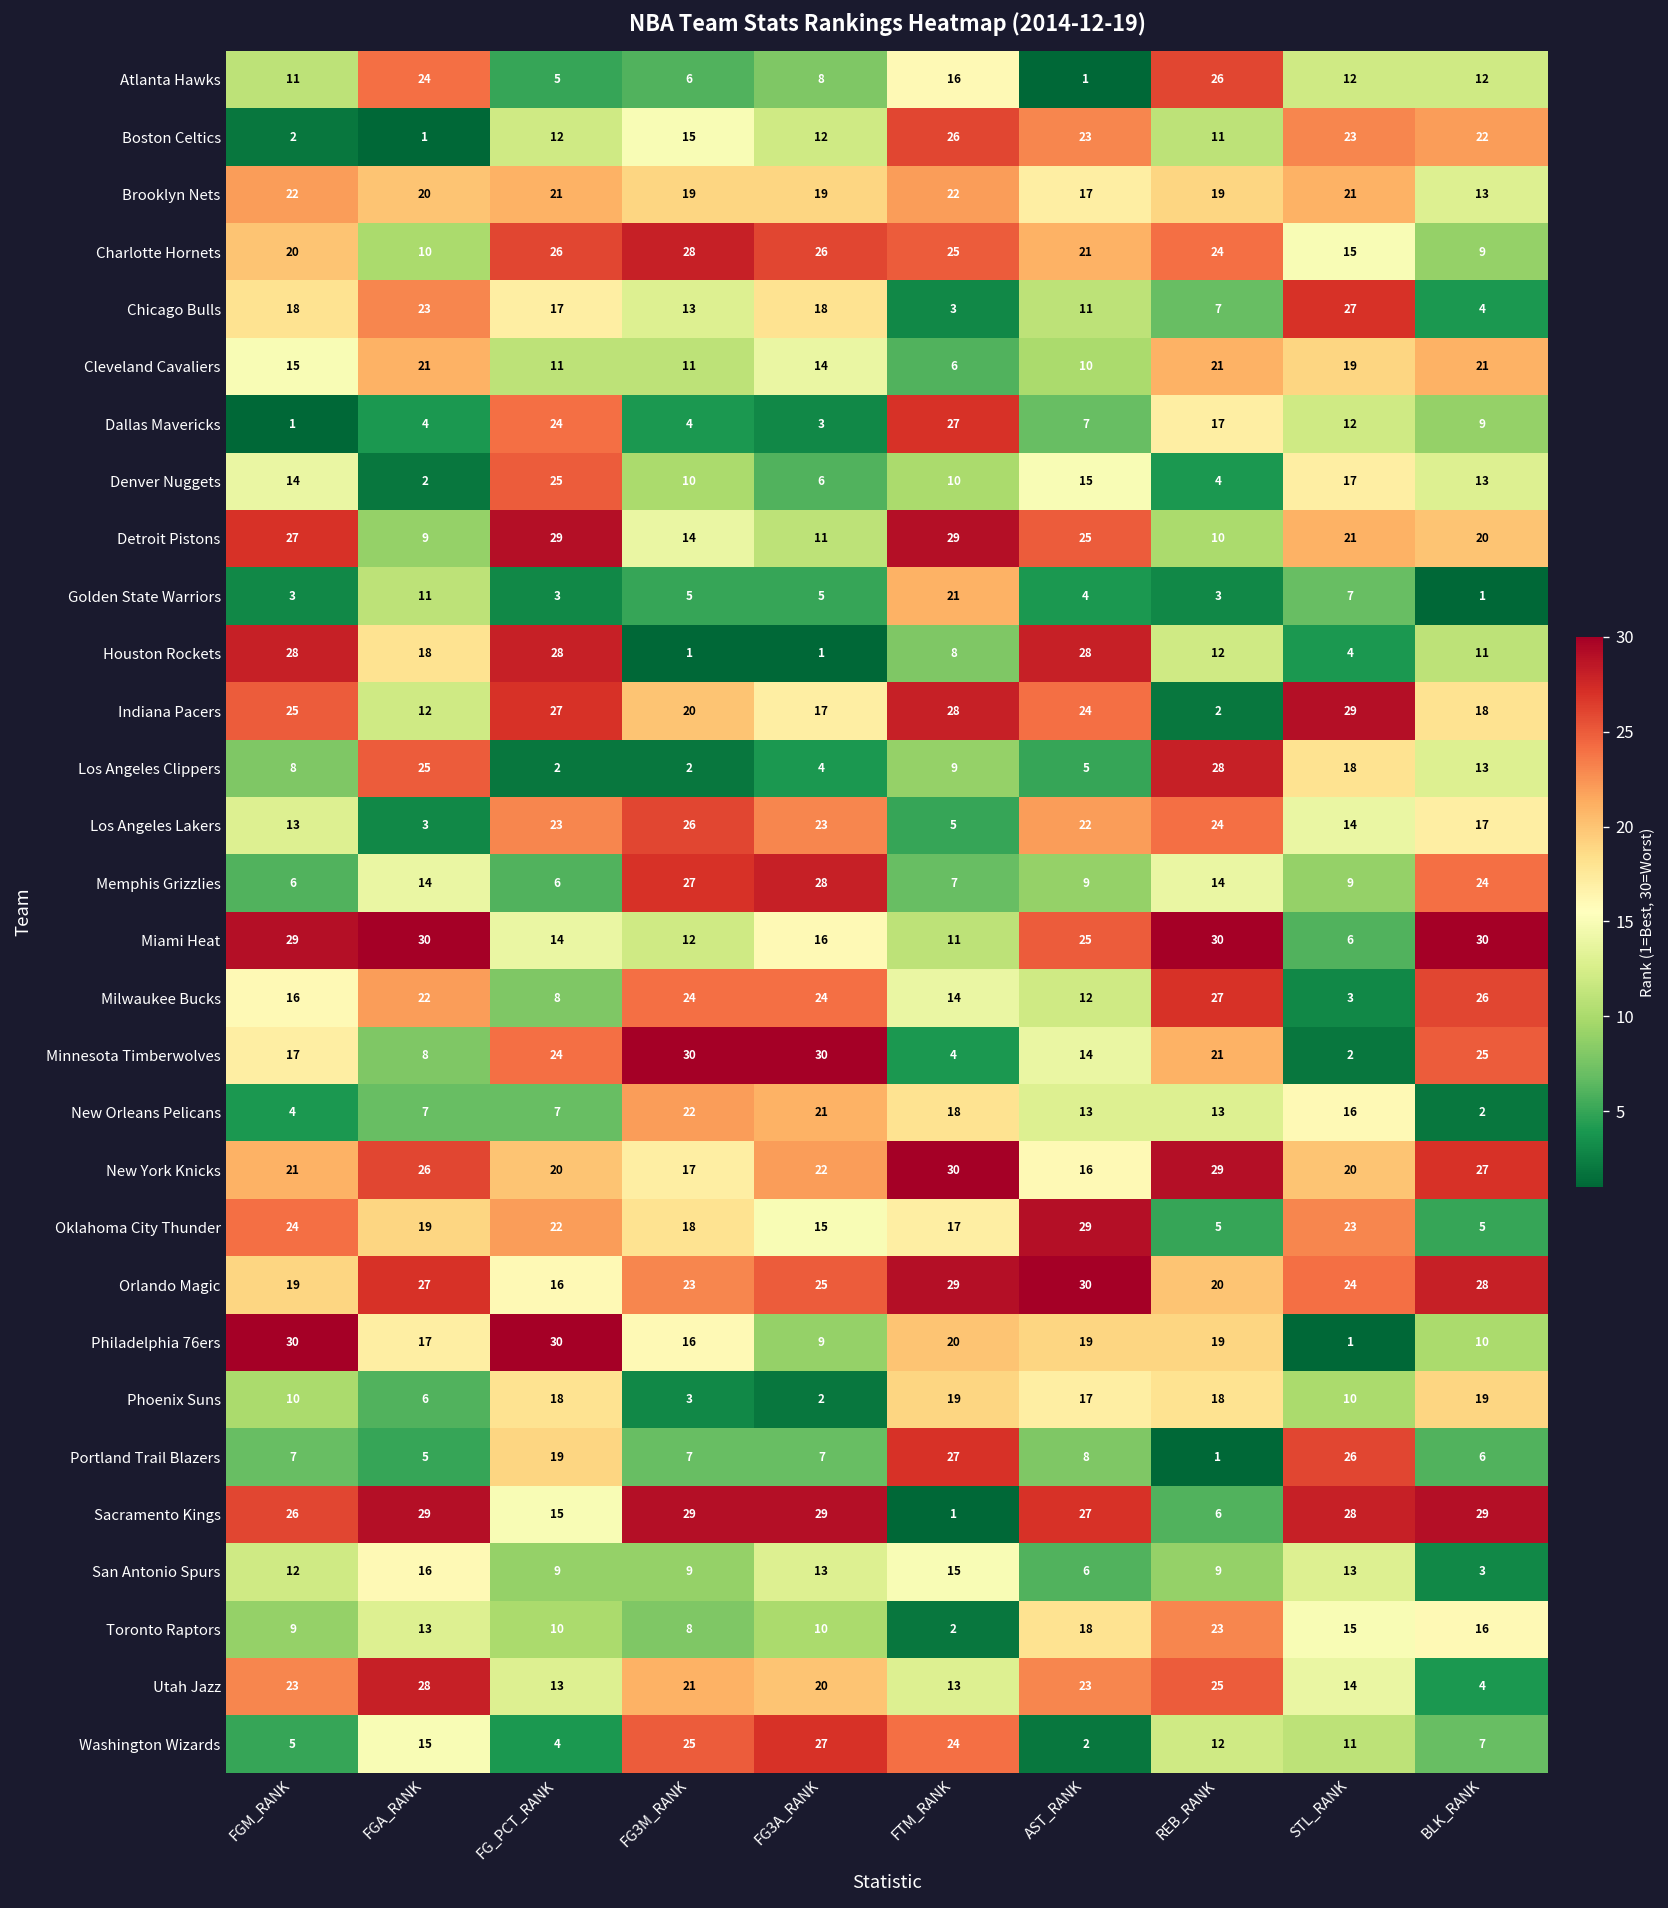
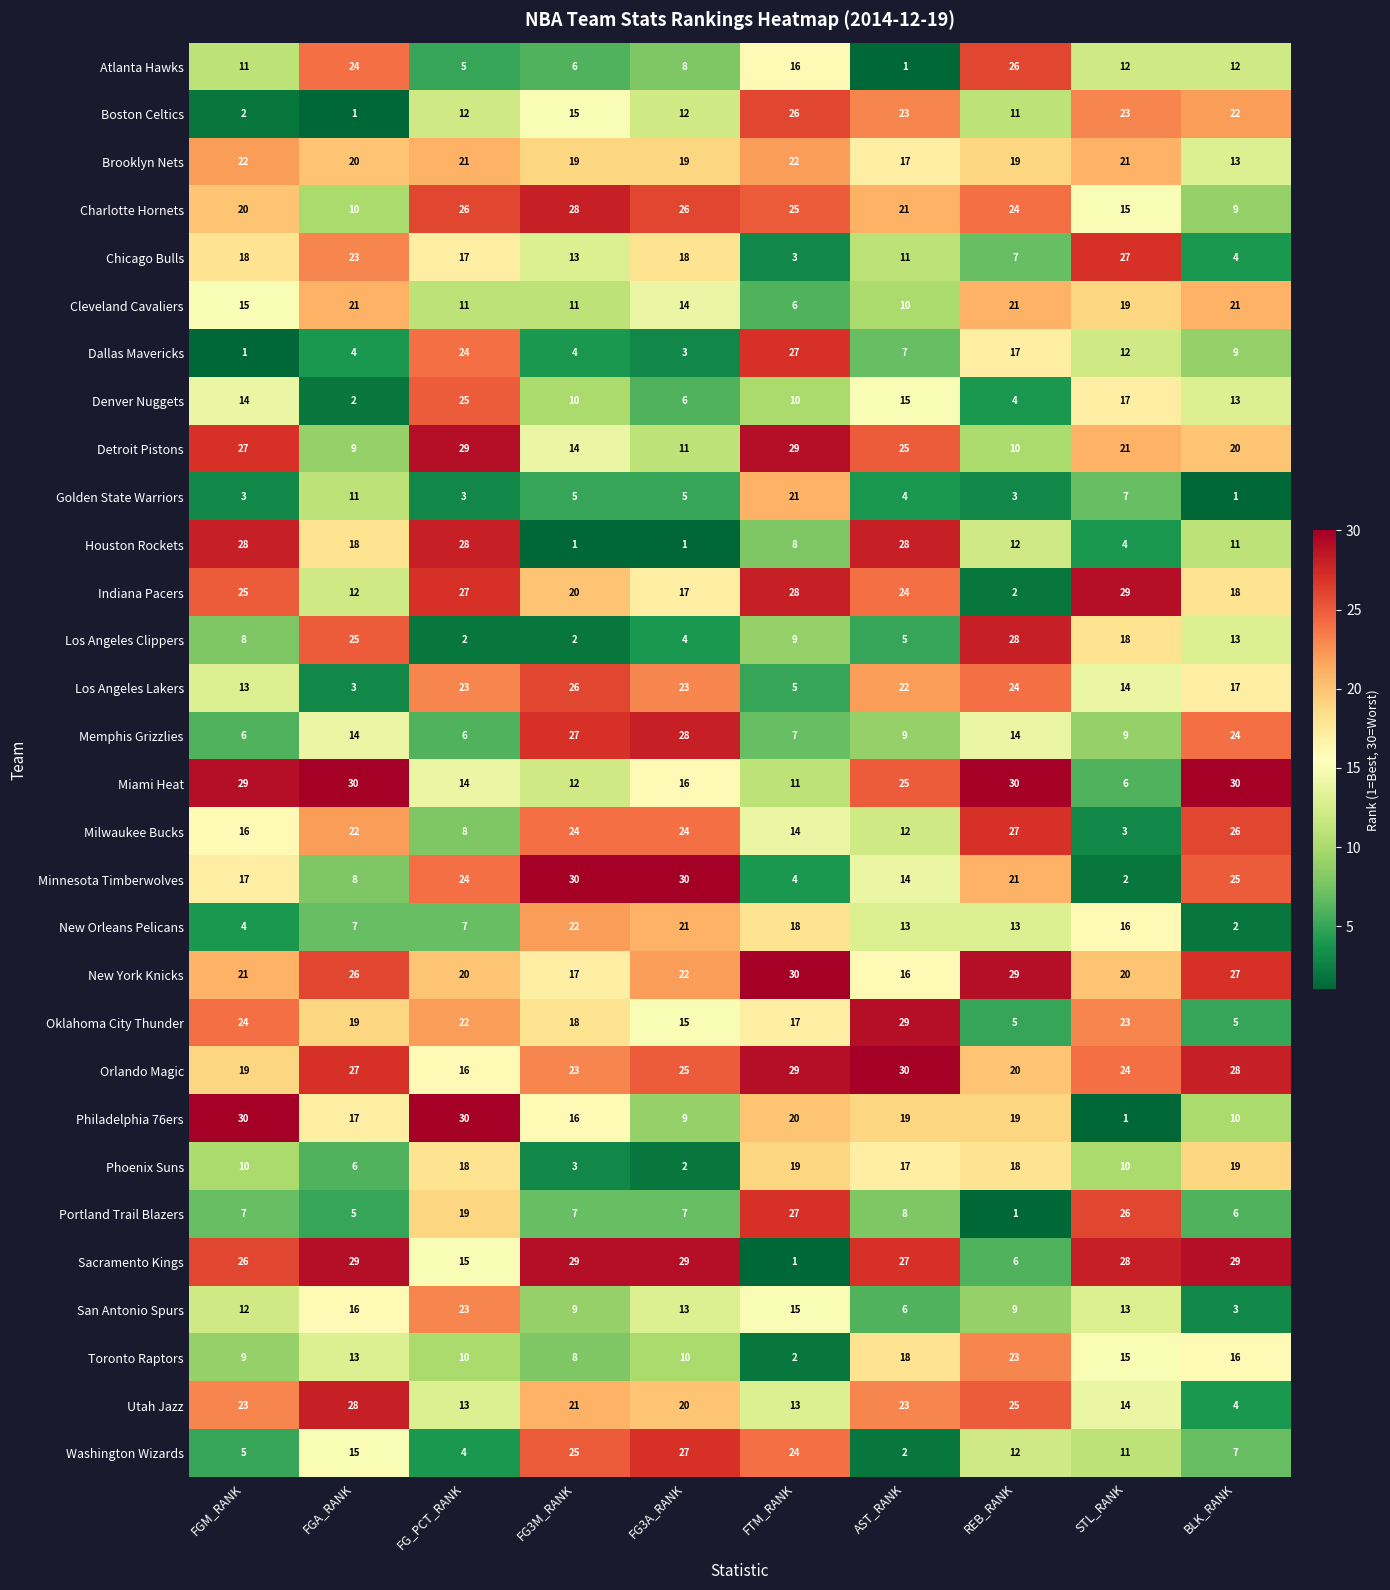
San Antonio Spurs, FG_PCT_RANK: 9 -> 23
